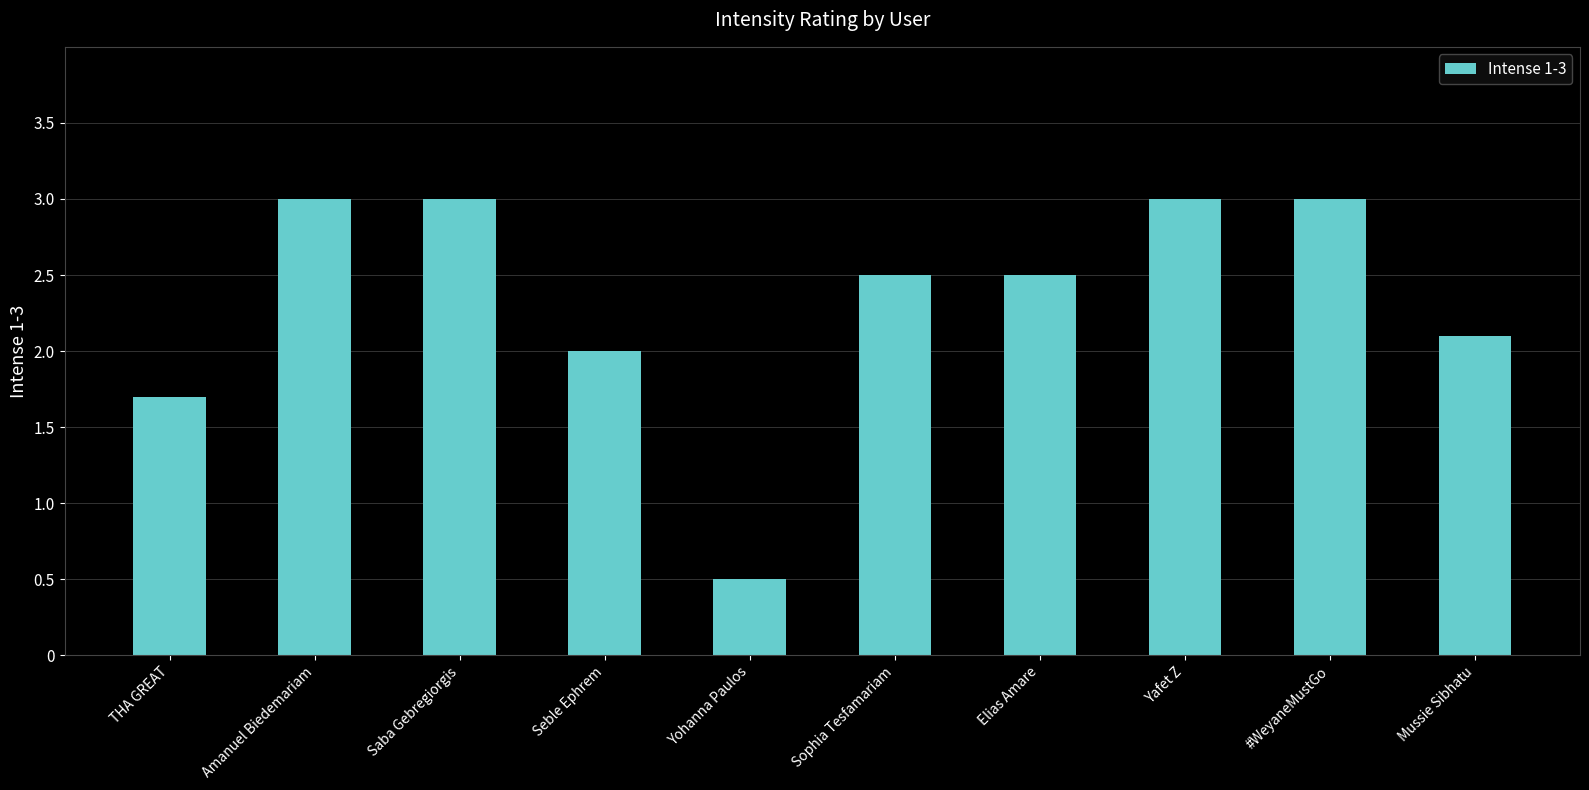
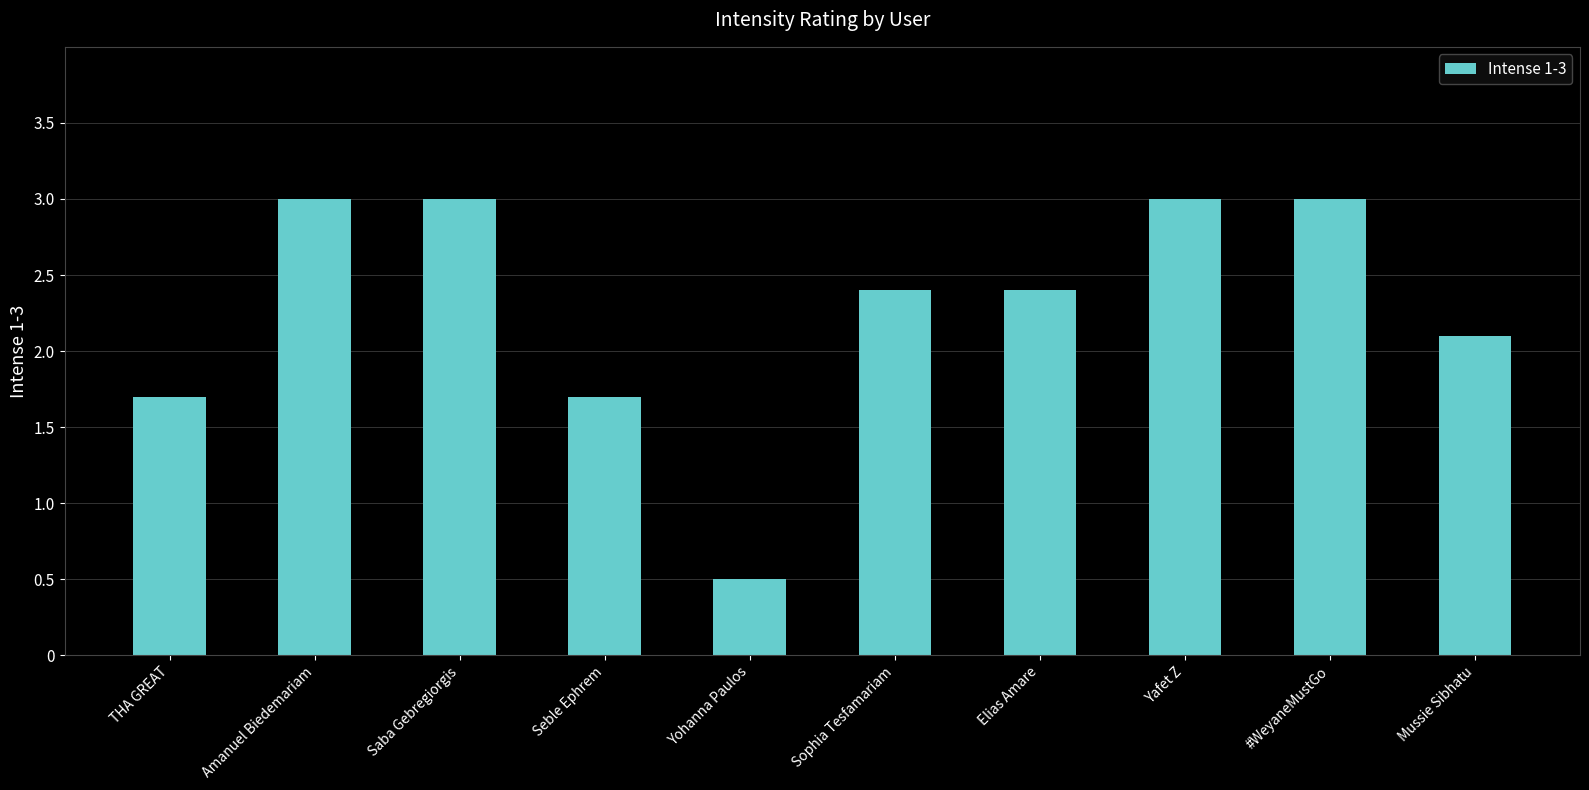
Seble Ephrem: 2.0 -> 1.7
Sophia Tesfamariam: 2.5 -> 2.4
Elias Amare: 2.5 -> 2.4
